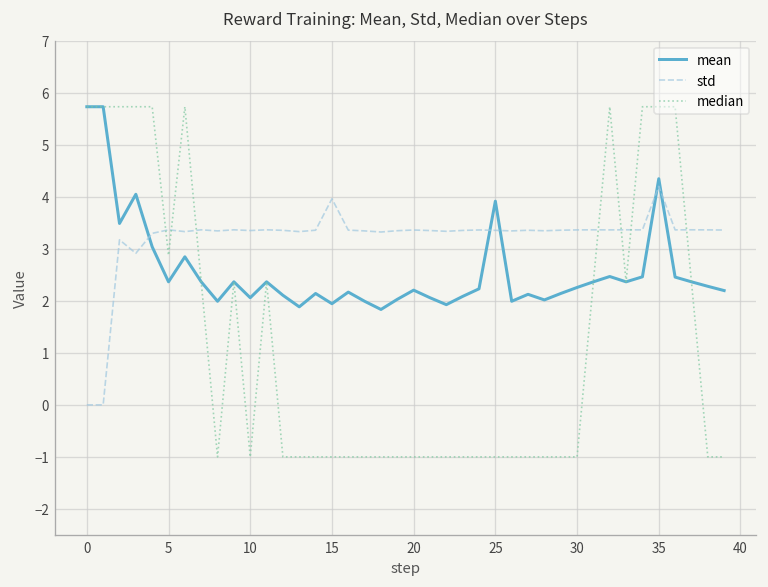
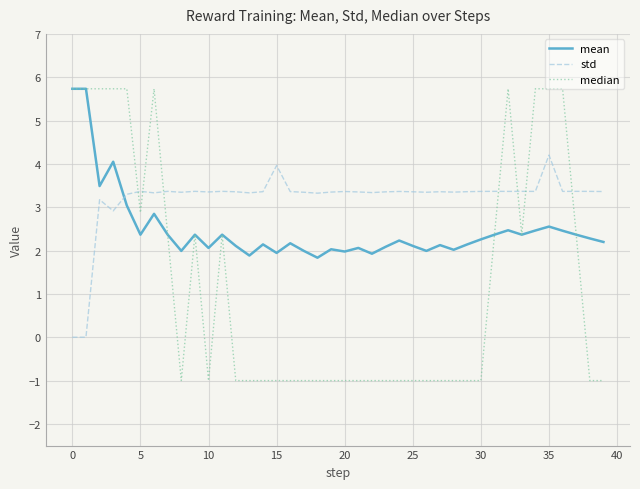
mean, 20: 2.2 -> 2.0
mean, 25: 3.9 -> 2.1
mean, 35: 4.3 -> 2.6
